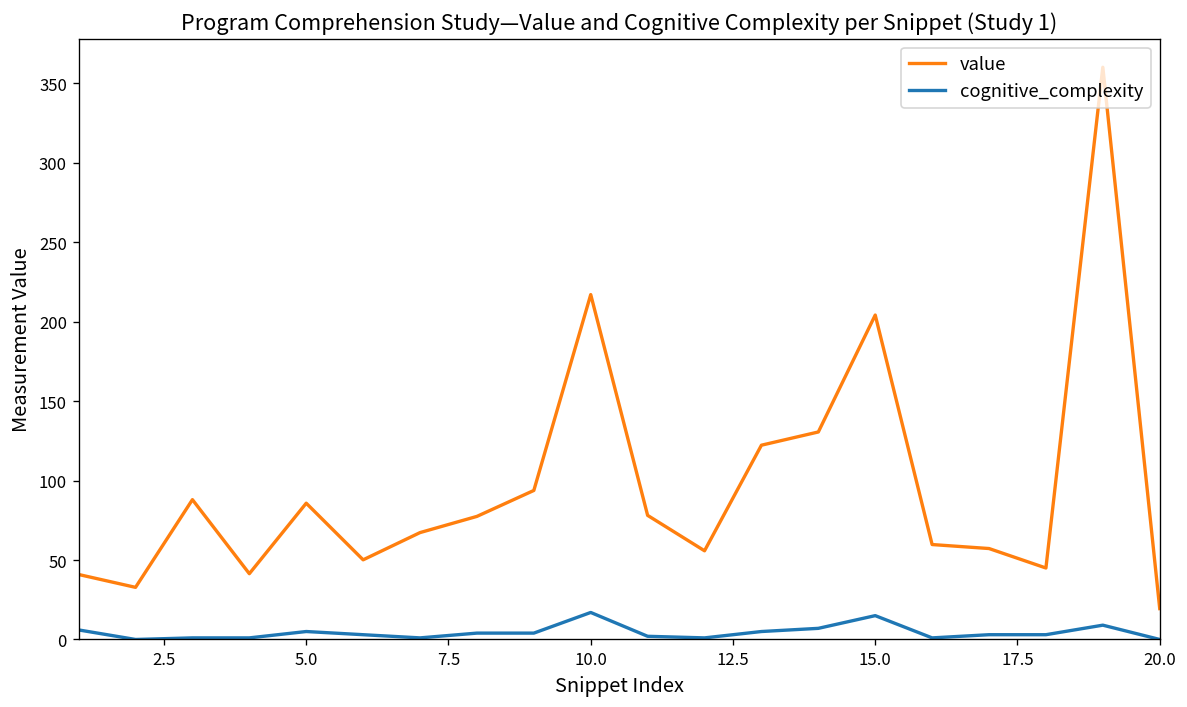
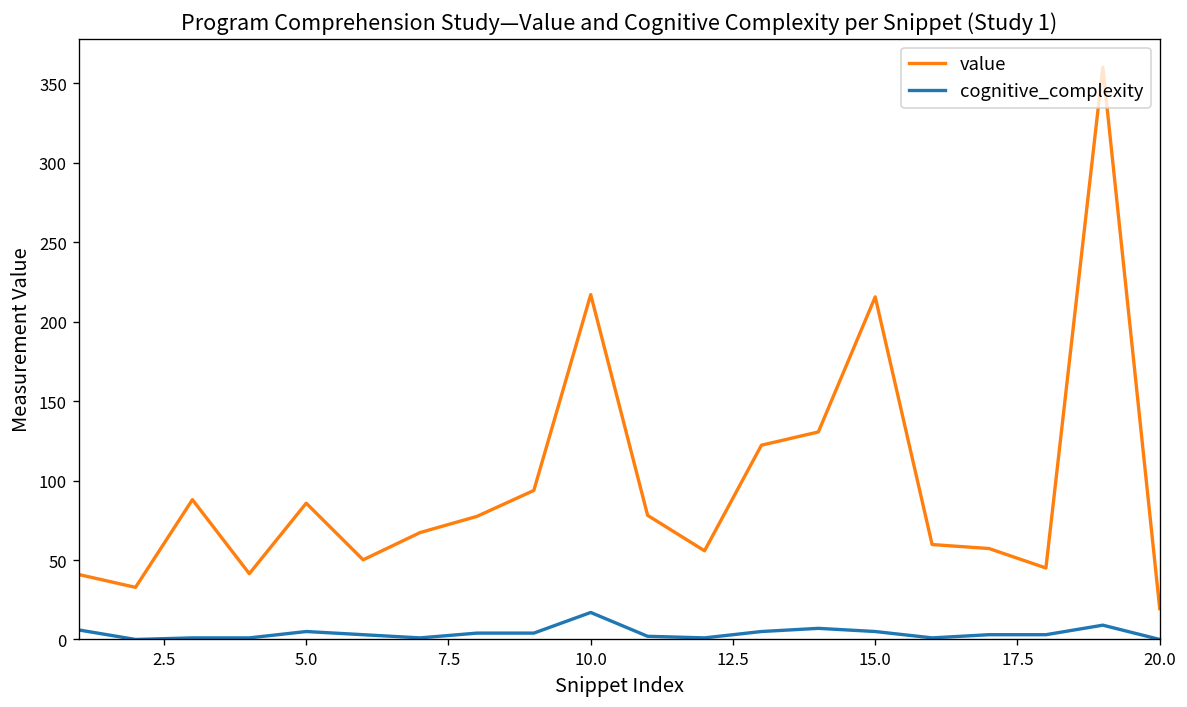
value, 15.0: 204 -> 216
cognitive_complexity, 15.0: 15 -> 5
